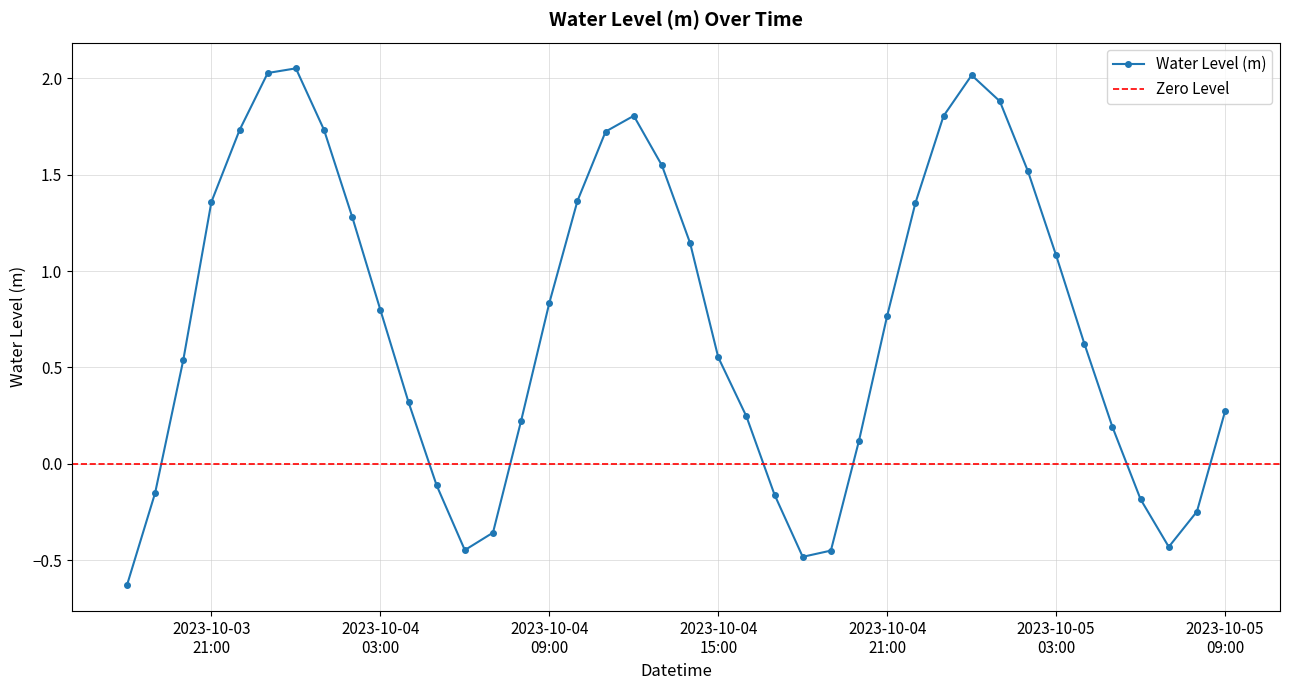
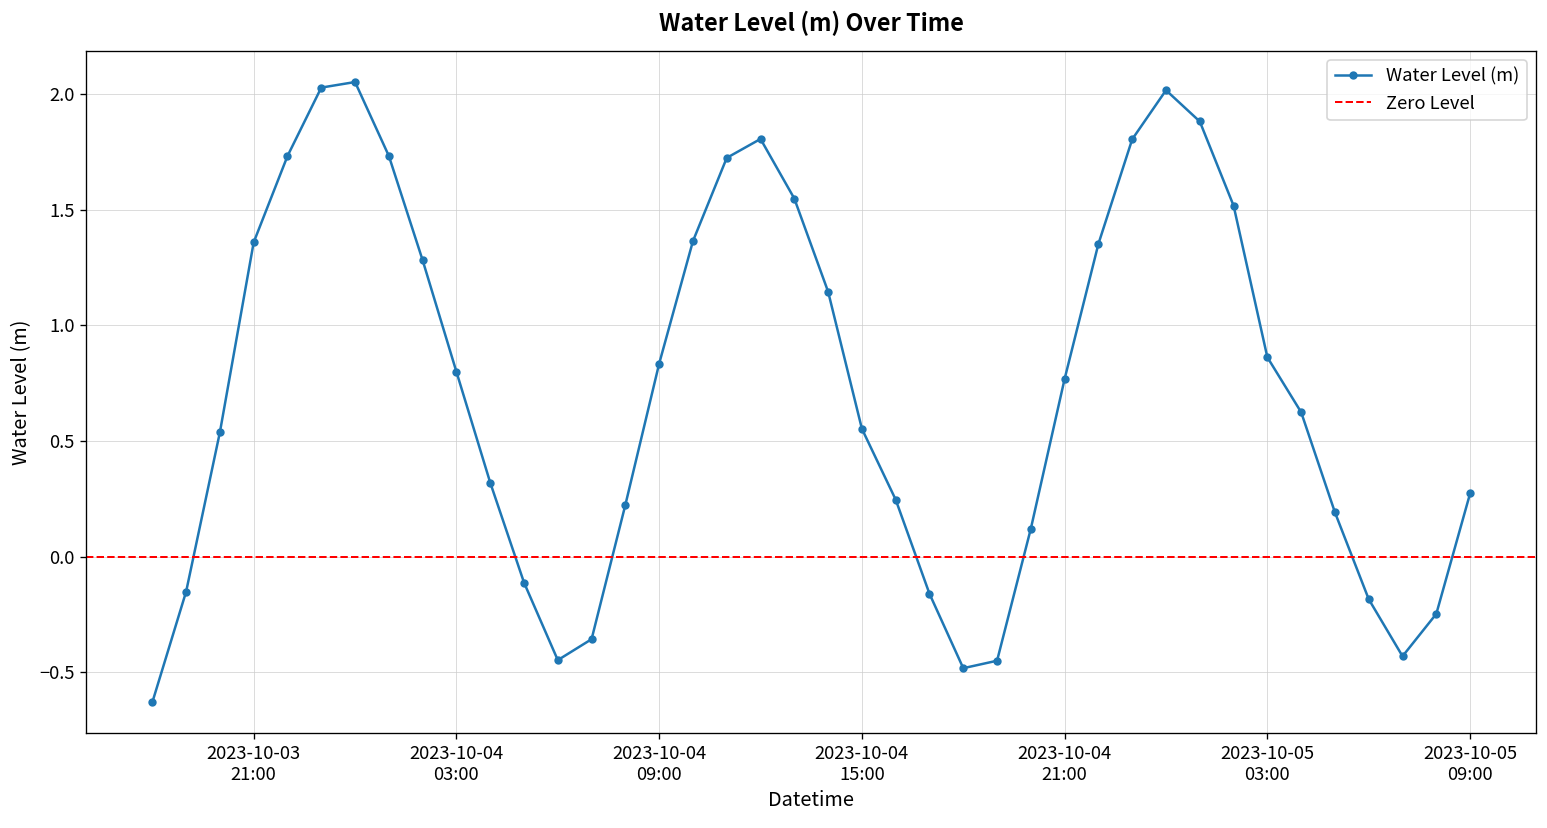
2023-10-05 03:00: 1.08 -> 0.86
